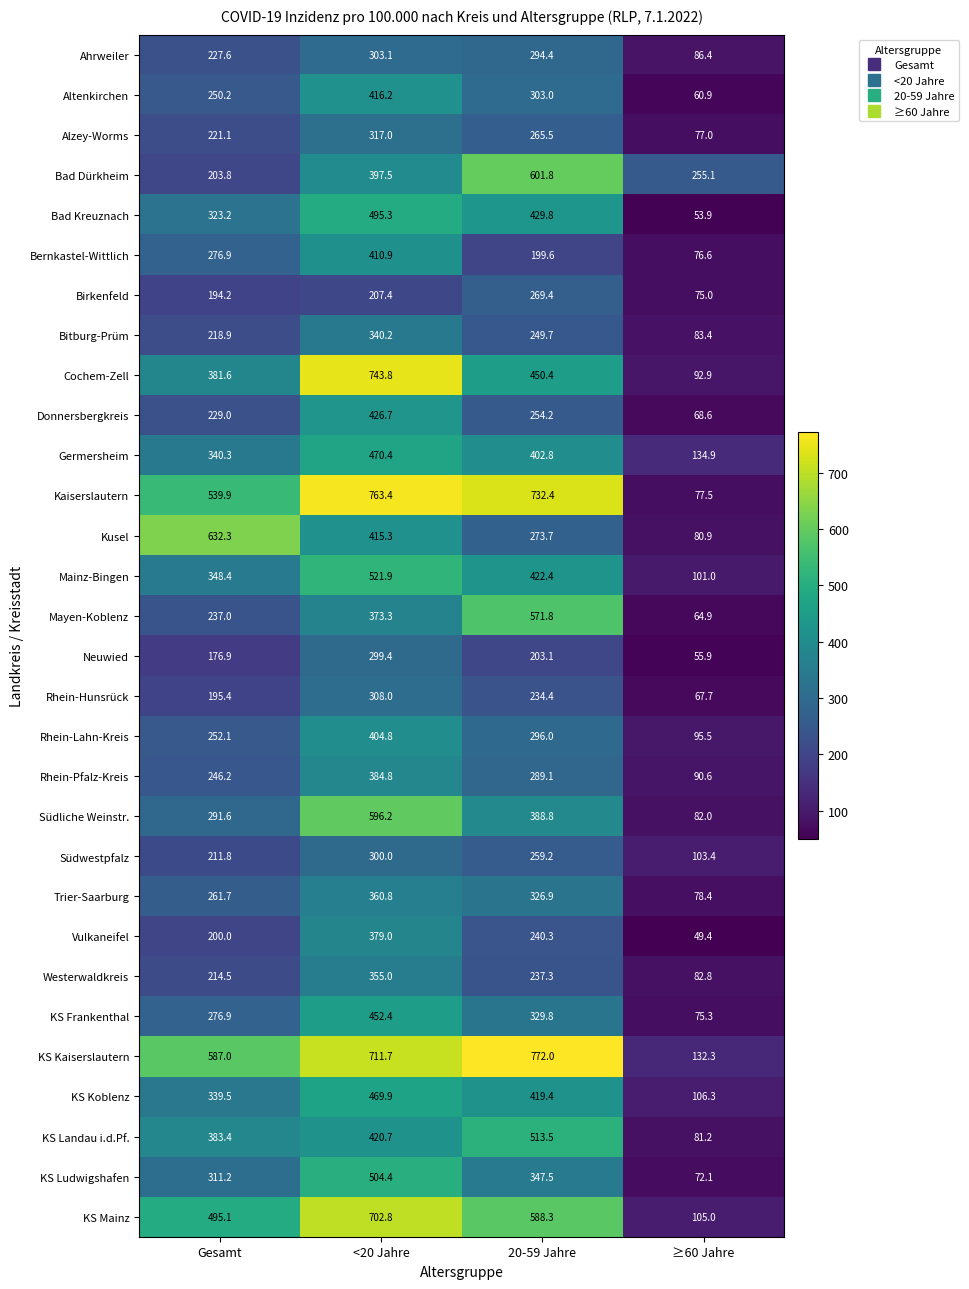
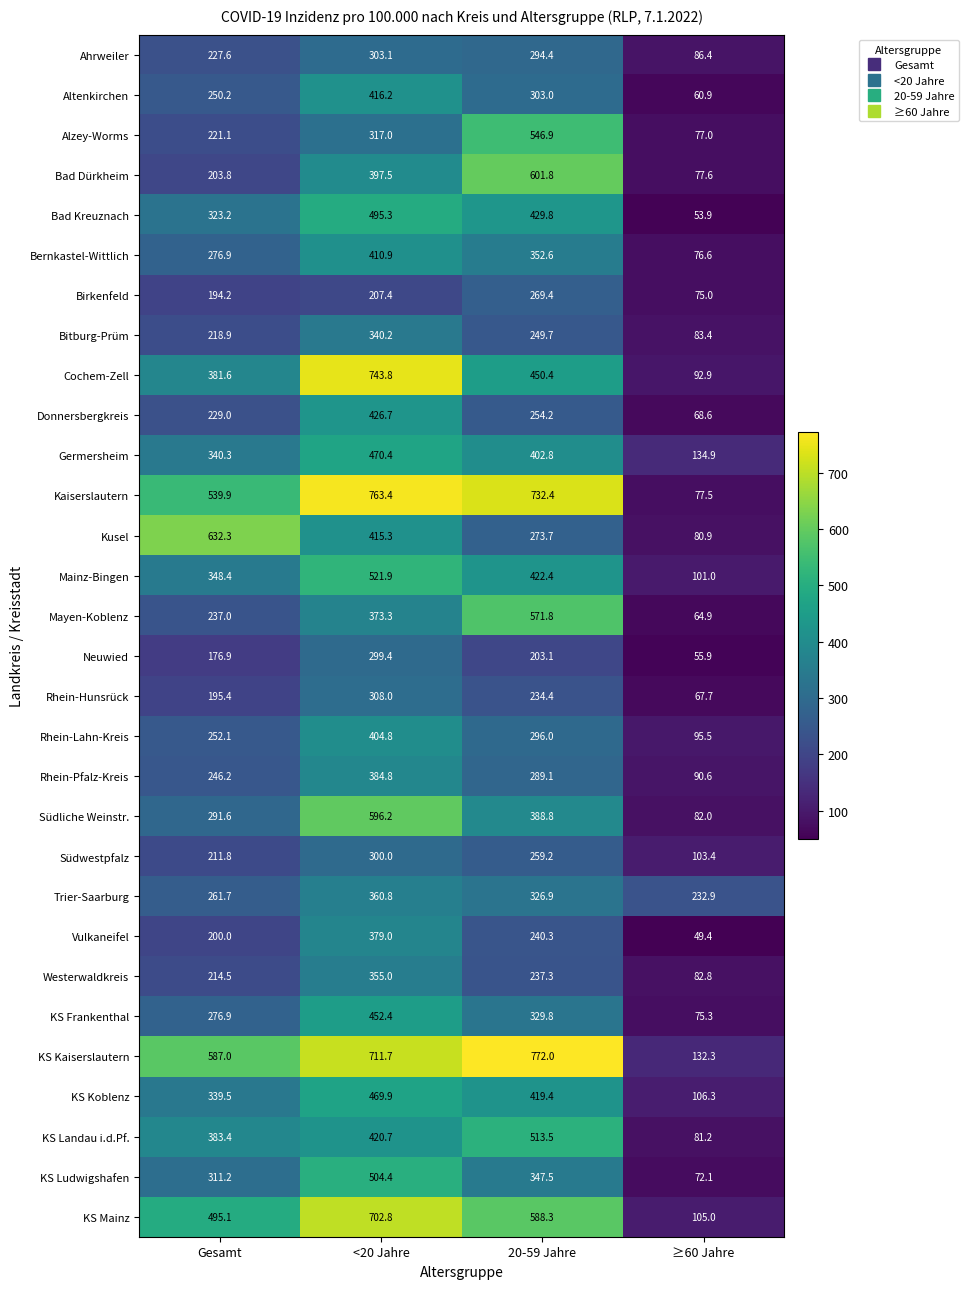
Alzey-Worms, 20-59 Jahre: 265.5 -> 546.9
Bad Dürkheim, ≥60 Jahre: 255.1 -> 77.6
Bernkastel-Wittlich, 20-59 Jahre: 199.6 -> 352.6
Trier-Saarburg, ≥60 Jahre: 78.4 -> 232.9
